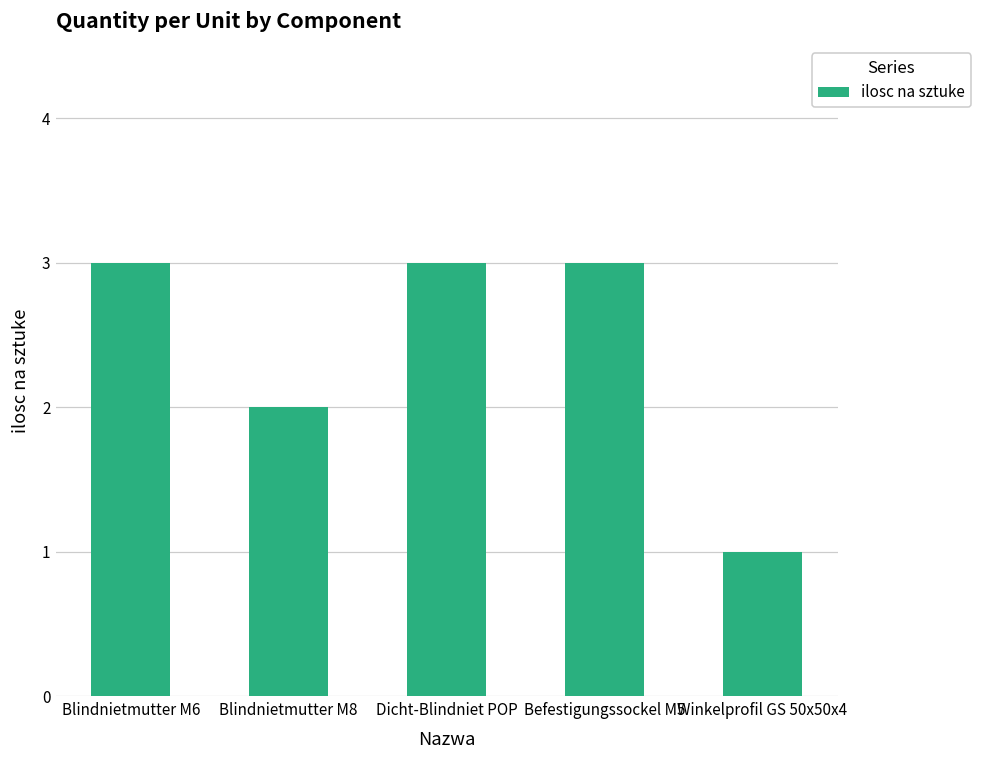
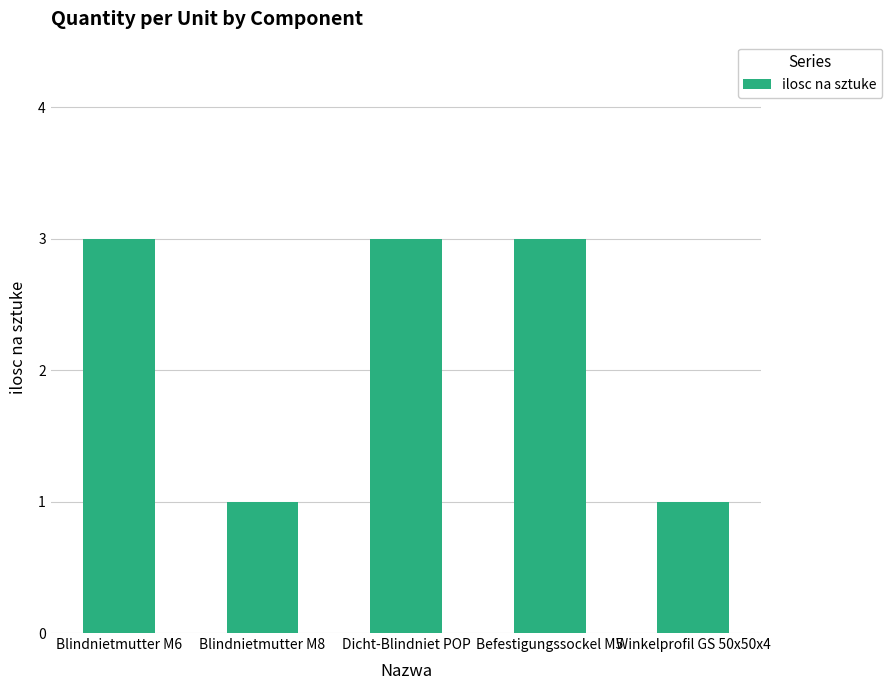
Blindnietmutter M8: 2 -> 1
